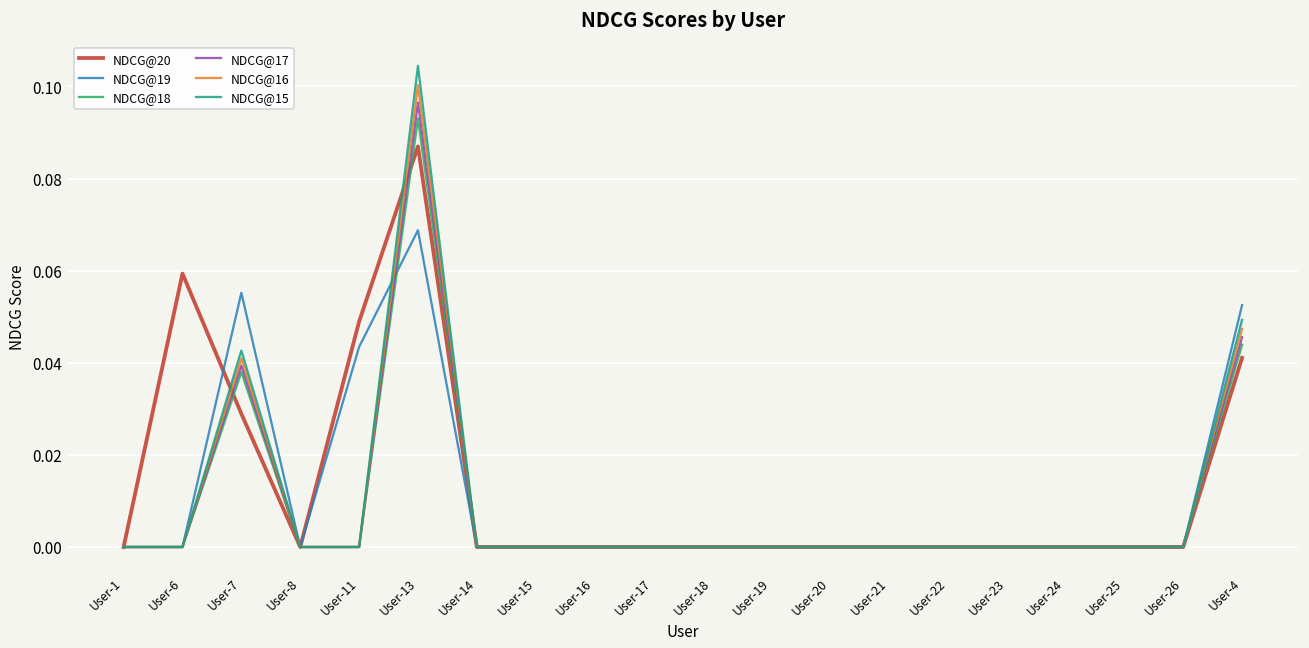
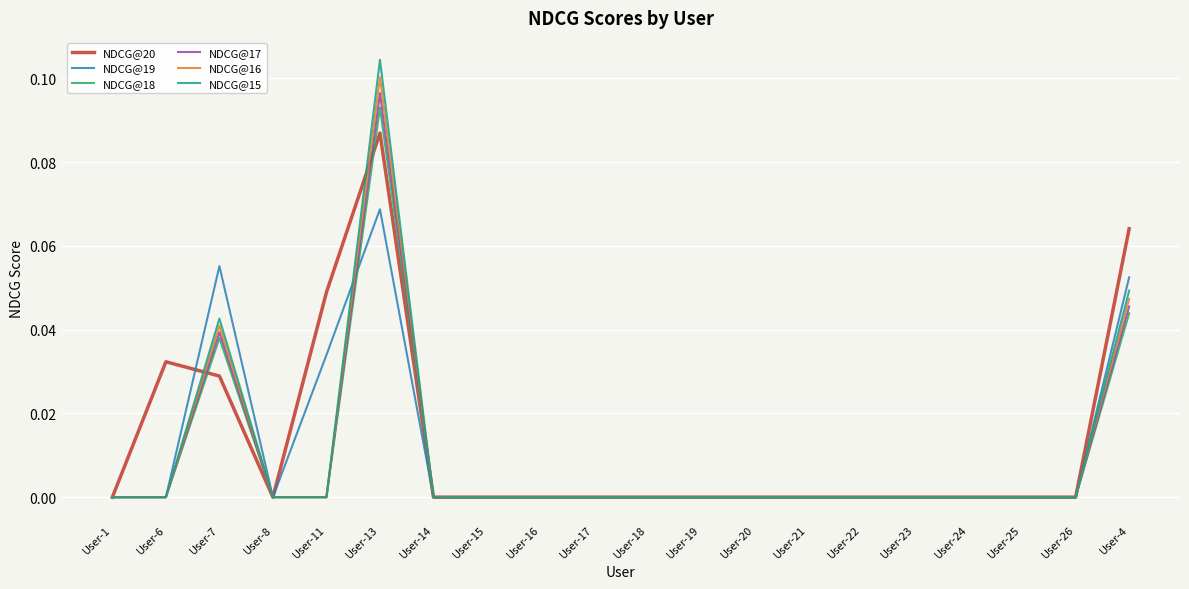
NDCG@20, User-6: 0.059 -> 0.032
NDCG@19, User-11: 0.043 -> 0.034
NDCG@20, User-4: 0.041 -> 0.064
